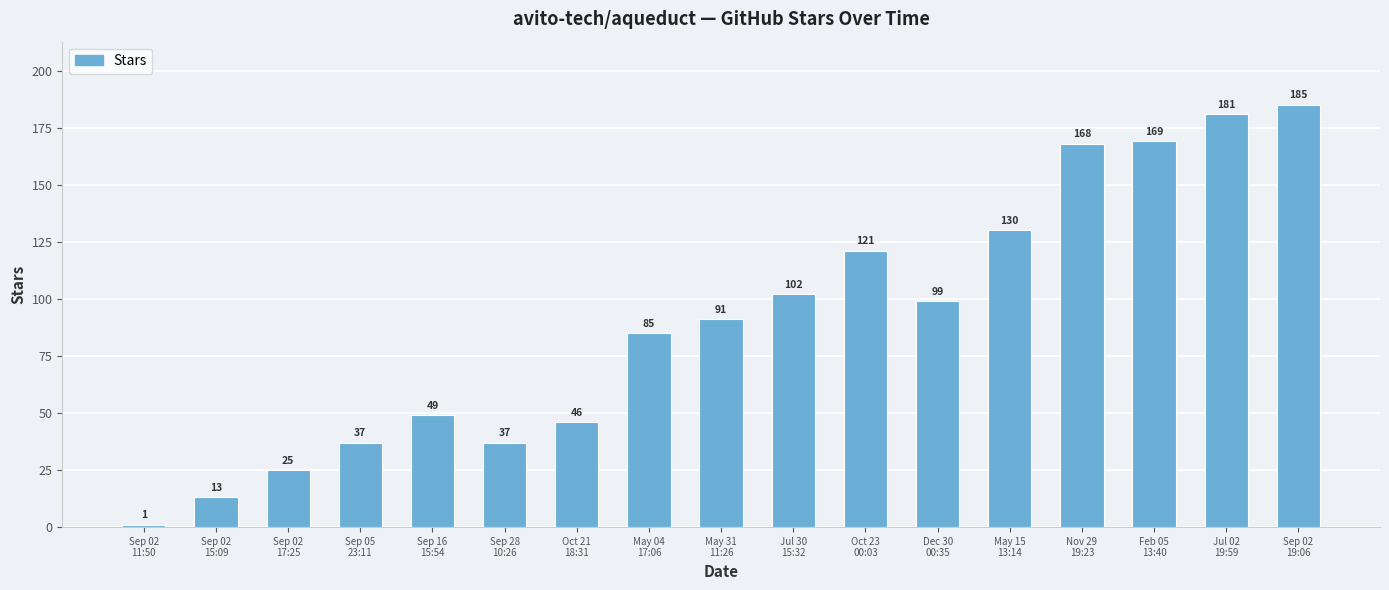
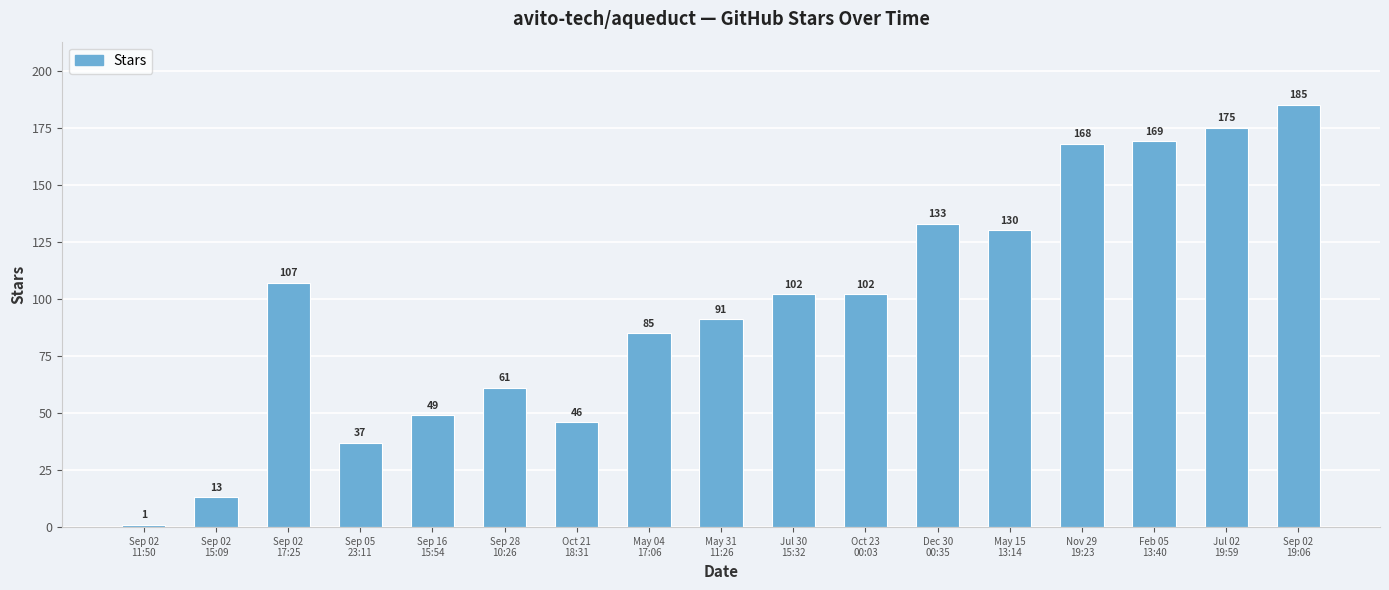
Sep 02 17:25: 25 -> 107
Sep 28 10:26: 37 -> 61
Oct 23 00:03: 121 -> 102
Dec 30 00:35: 99 -> 133
Jul 02 19:59: 181 -> 175
